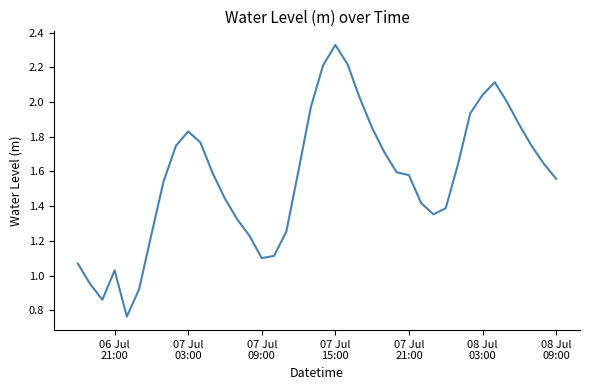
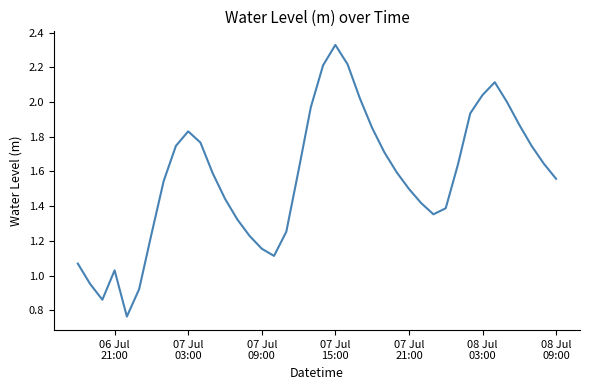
07 Jul 09:00: 1.10 -> 1.15
07 Jul 21:00: 1.58 -> 1.50
